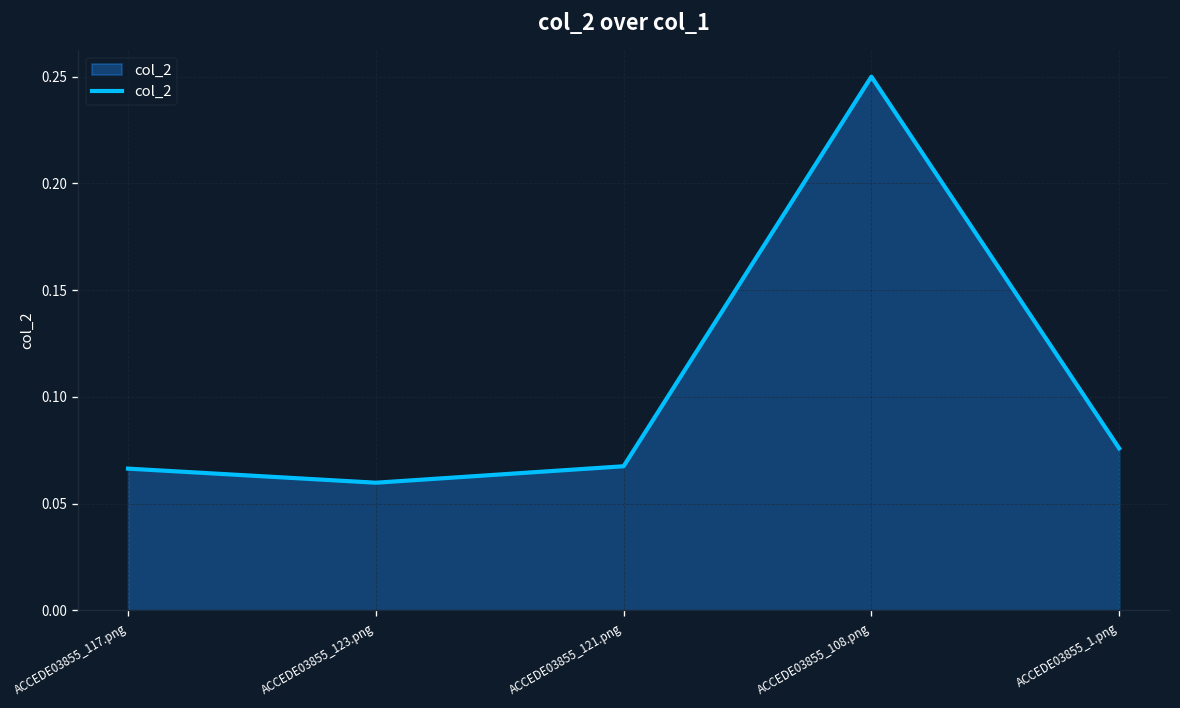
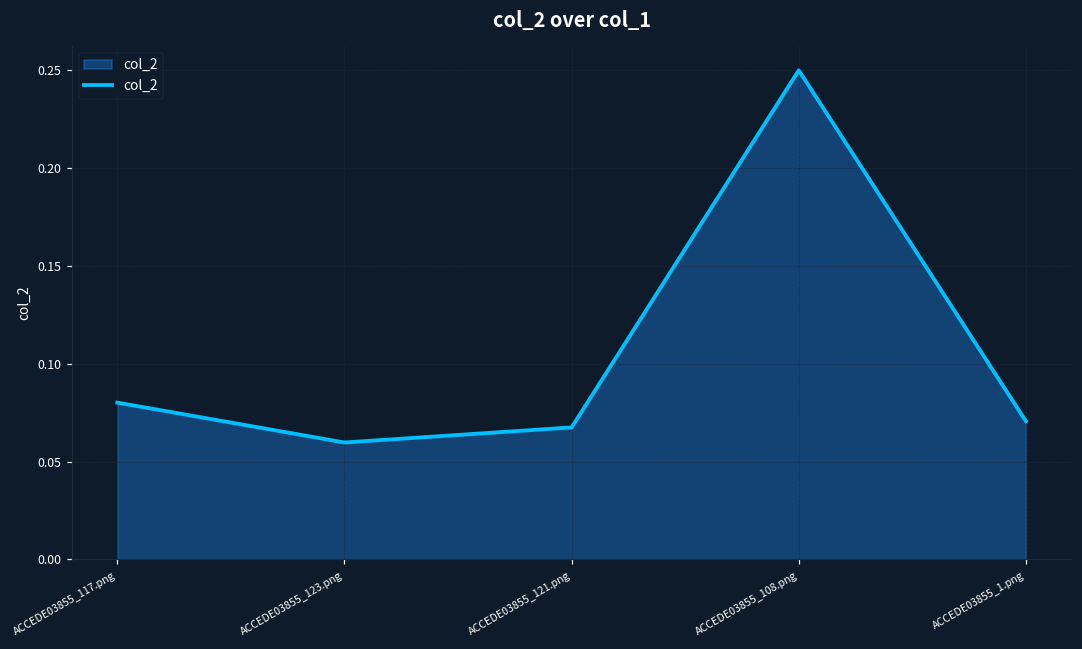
ACCEDE03855_117.png: 0.066 -> 0.080
ACCEDE03855_1.png: 0.076 -> 0.071
